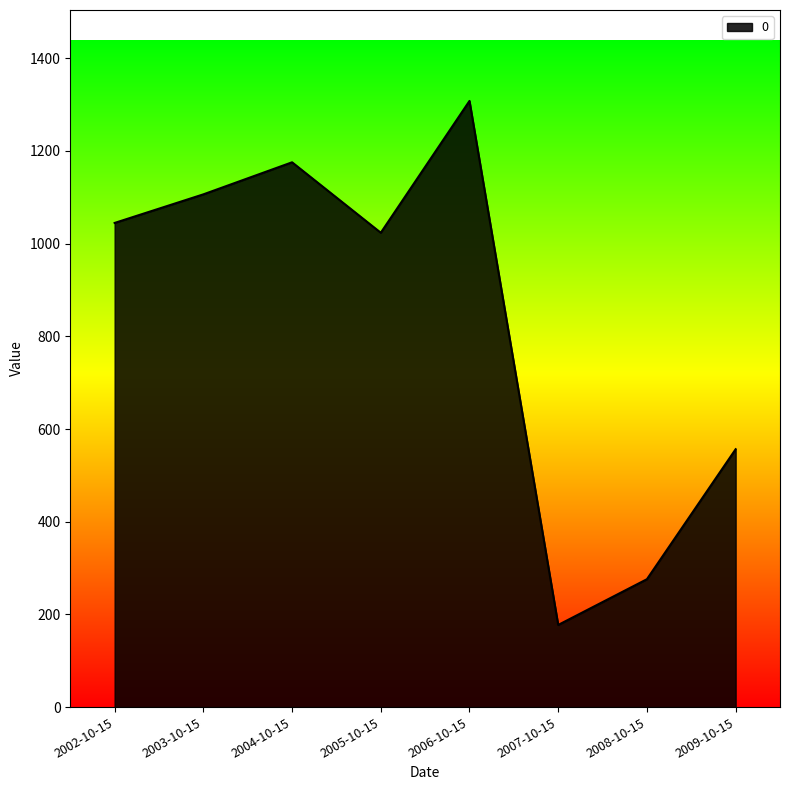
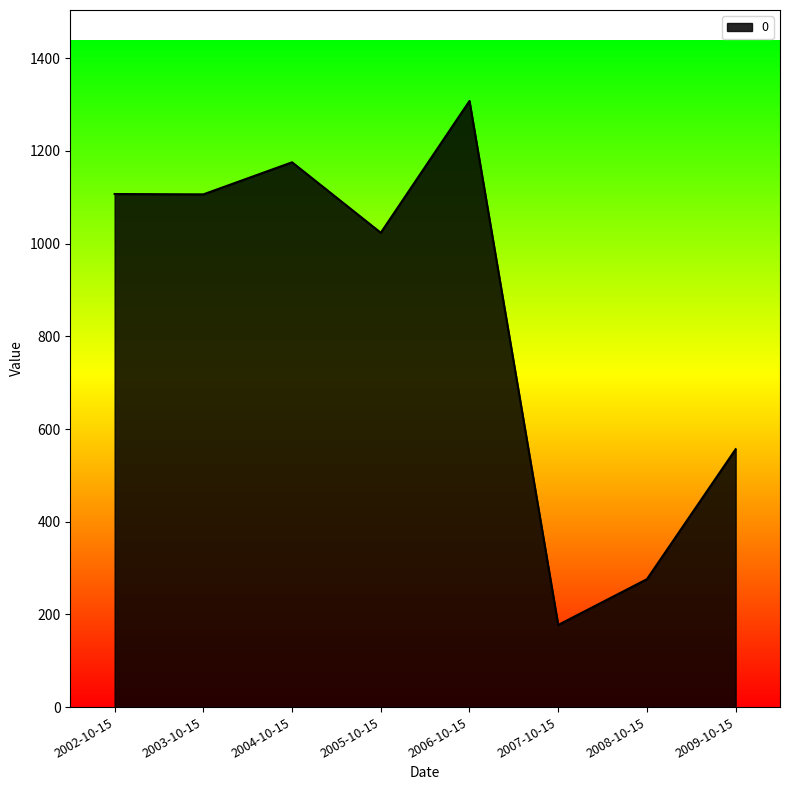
2002-10-15: 1040 -> 1110
